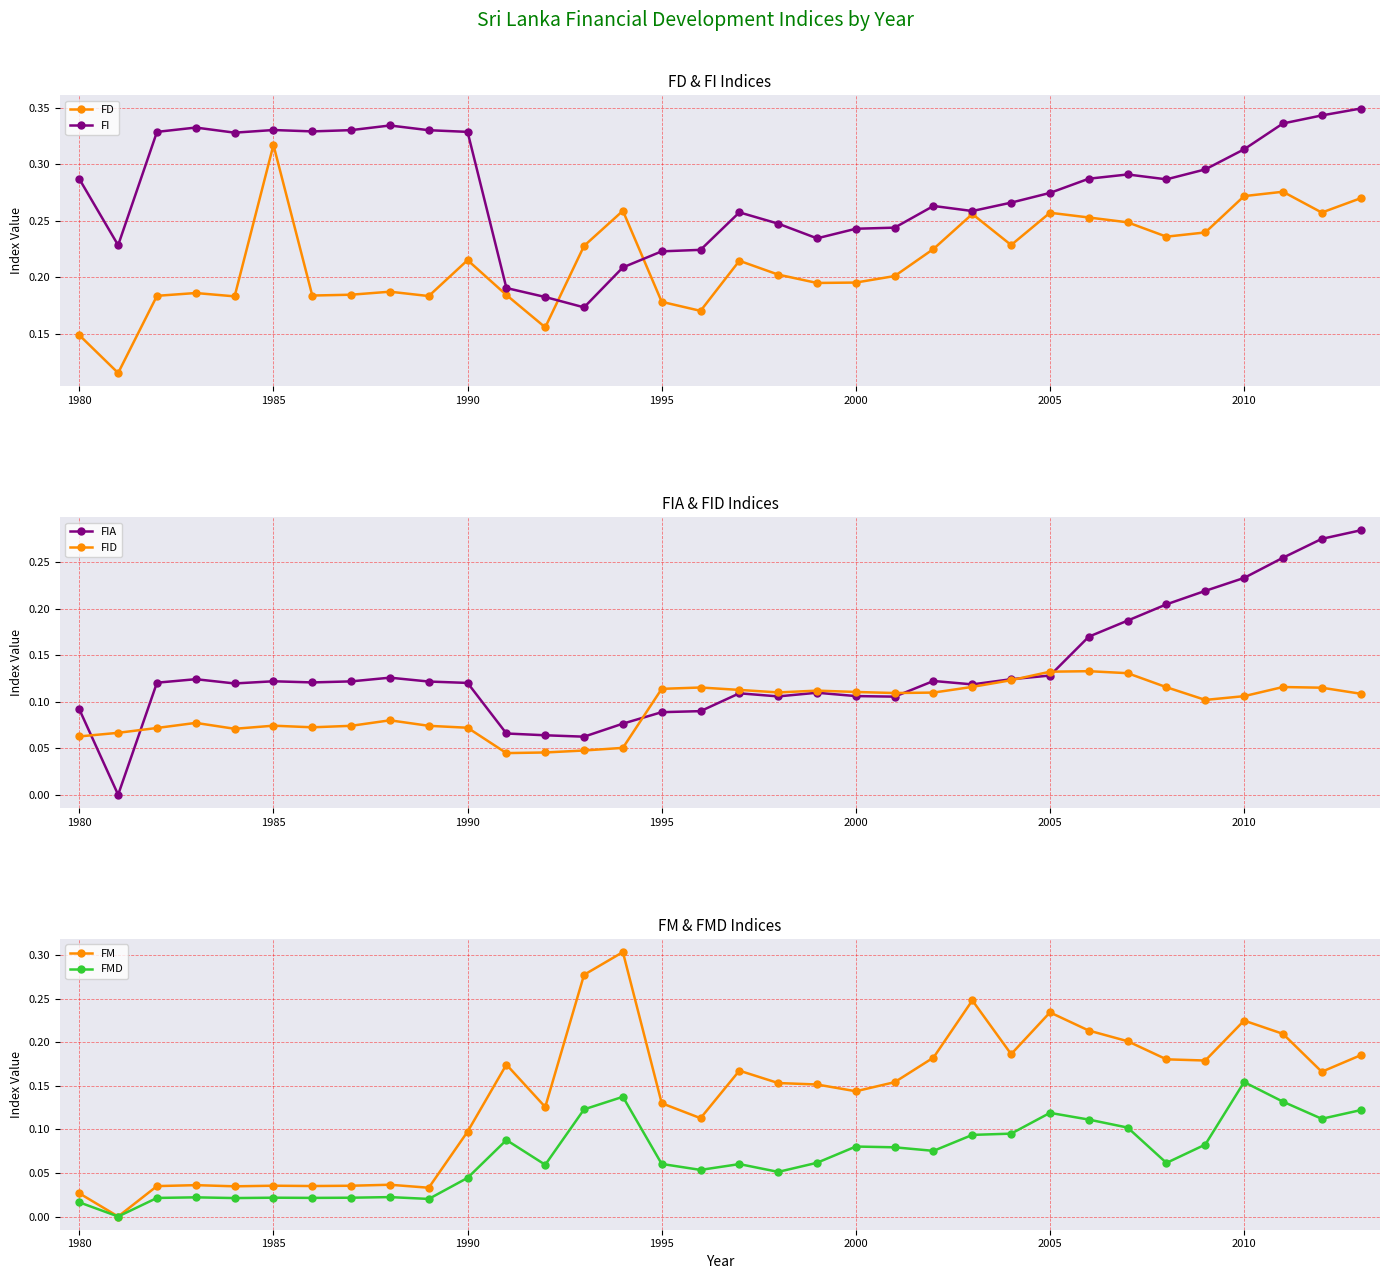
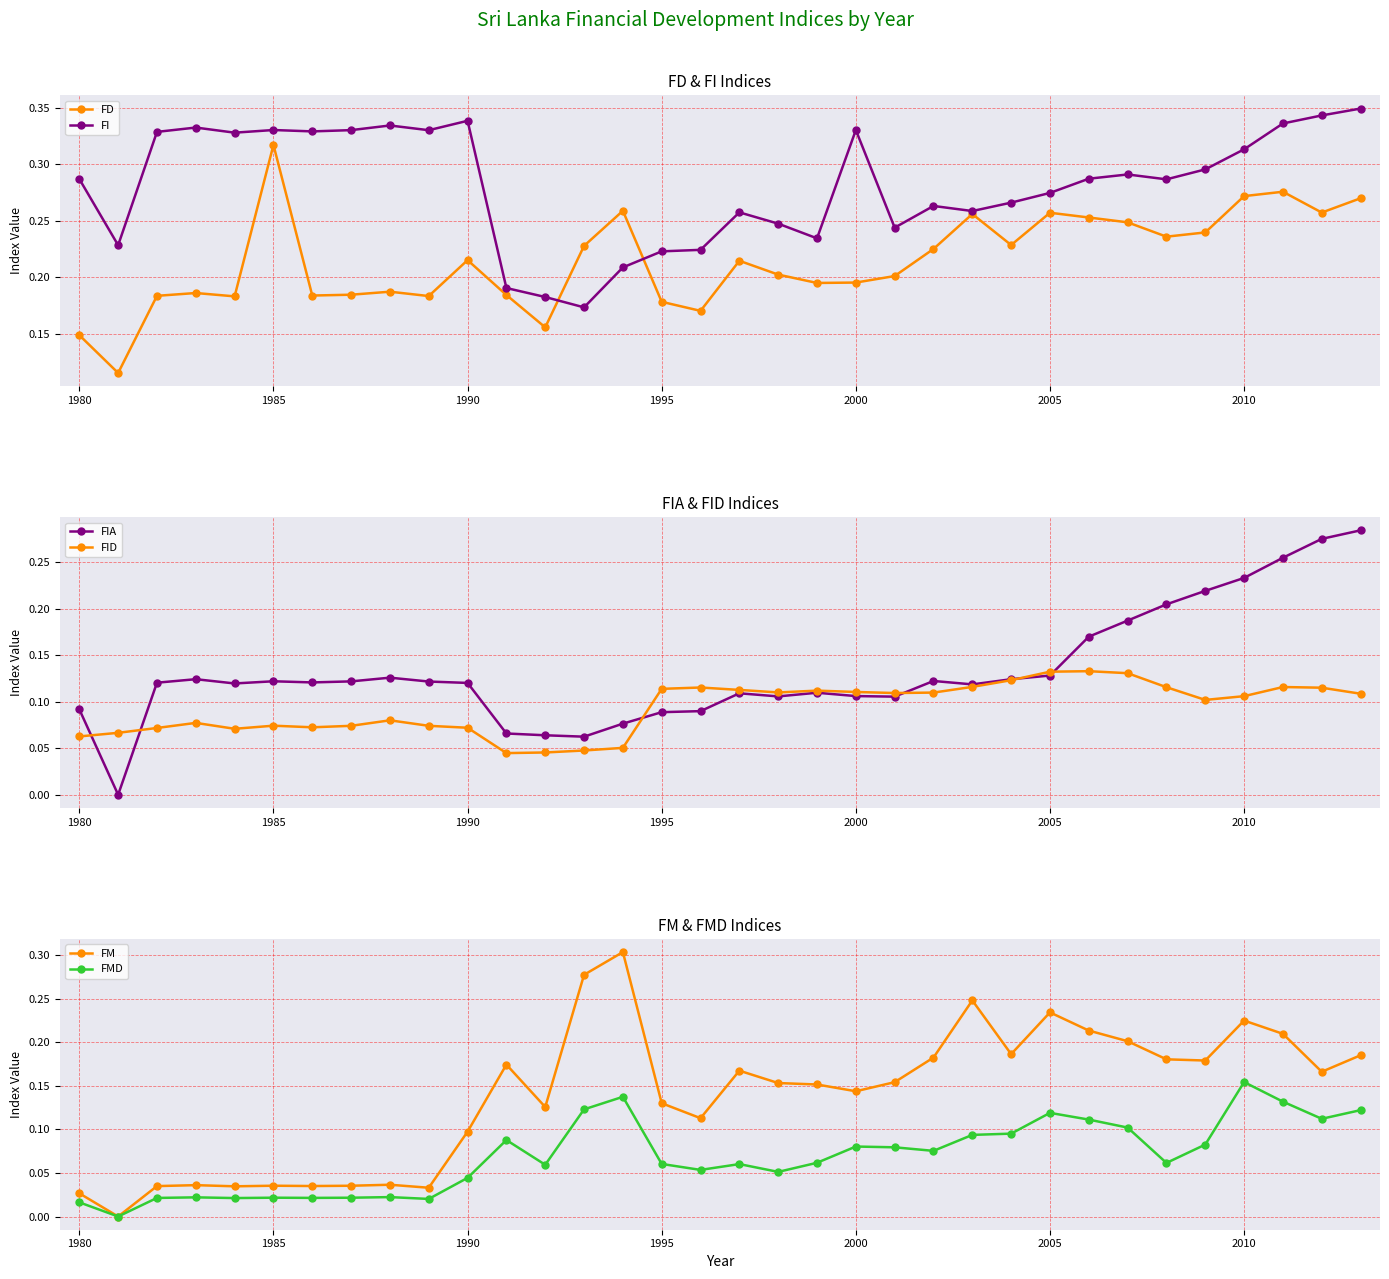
FD & FI Indices, FI, 1990: 0.329 -> 0.338
FD & FI Indices, FI, 2000: 0.243 -> 0.330
